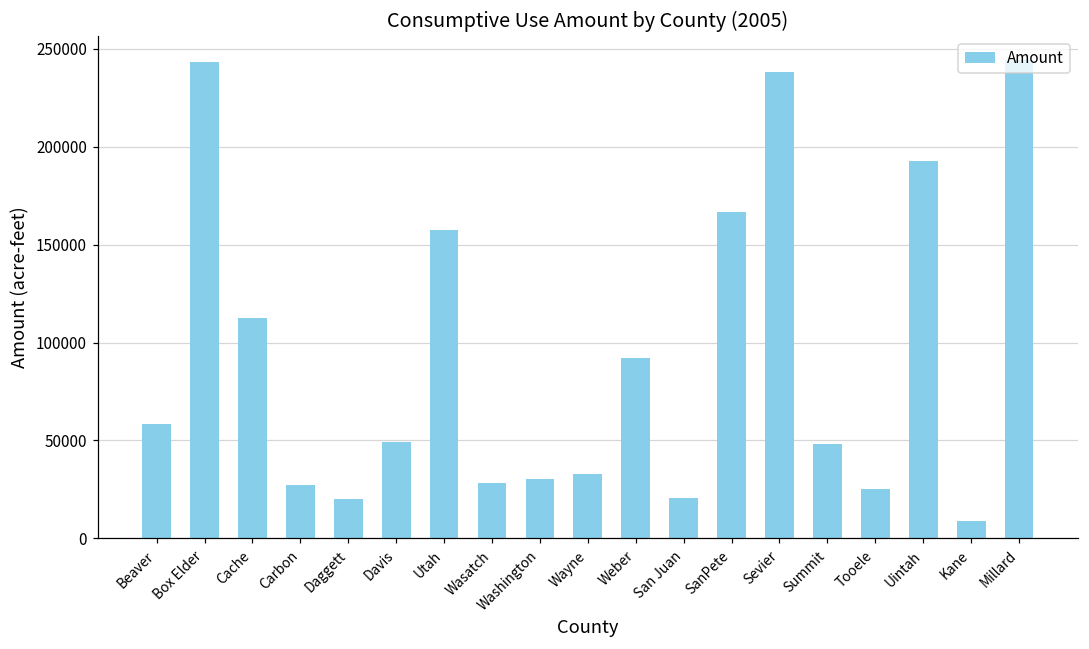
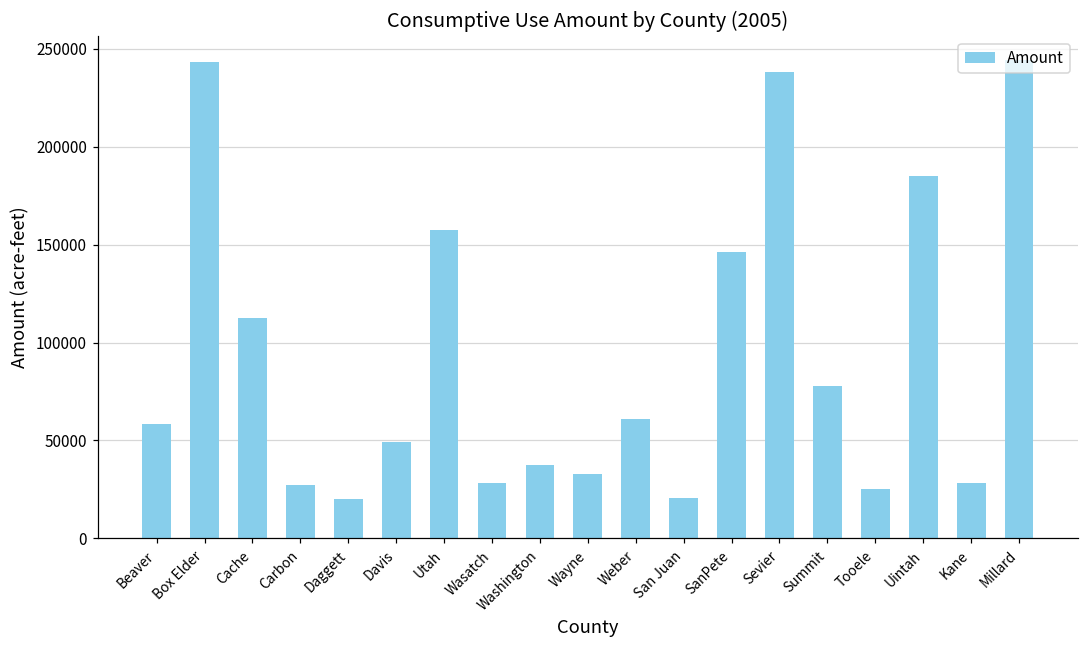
Washington: 30000 -> 37000
Weber: 92000 -> 61000
SanPete: 167000 -> 146000
Summit: 48000 -> 78000
Uintah: 193000 -> 185000
Kane: 9000 -> 28000
